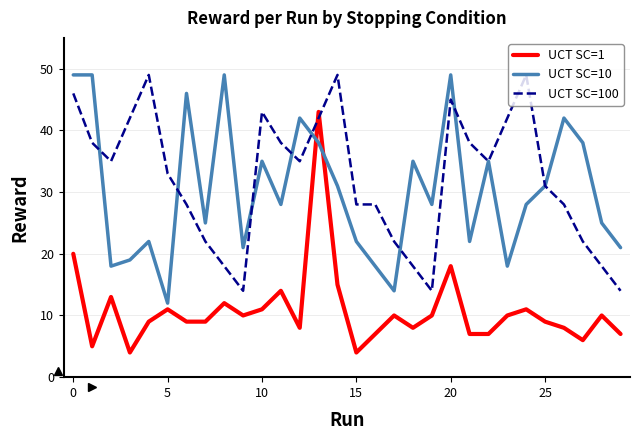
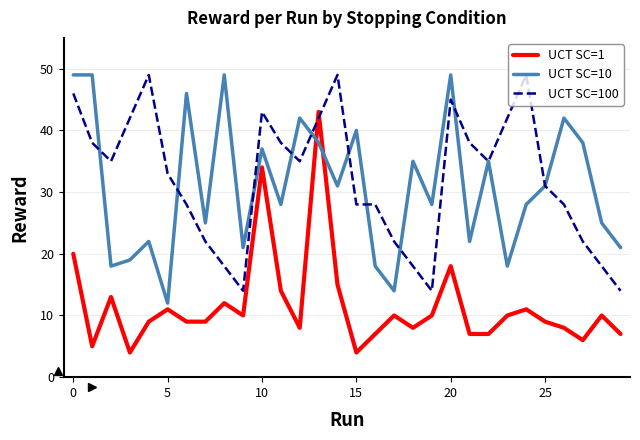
UCT SC=1, 10: 11 -> 34
UCT SC=10, 10: 35 -> 37
UCT SC=10, 15: 22 -> 40
